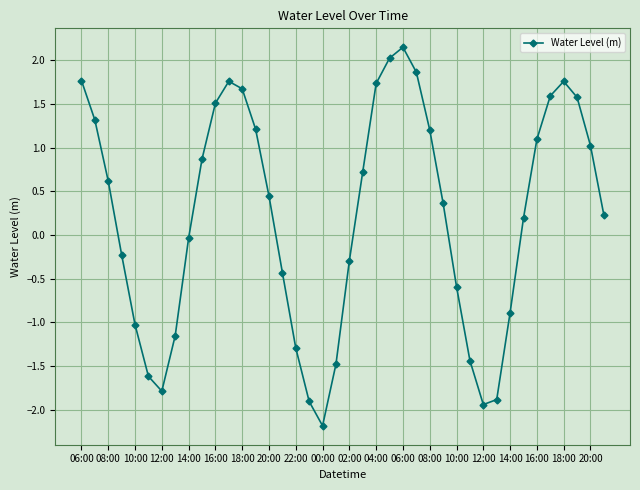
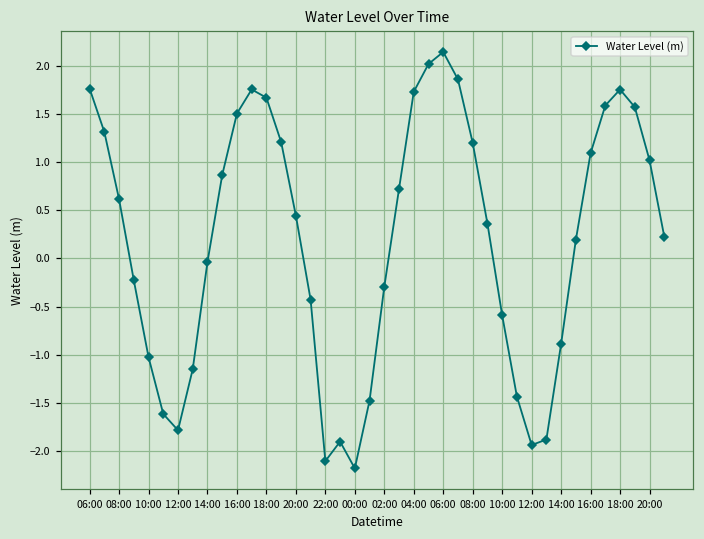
22:00: -1.3 -> -2.1
